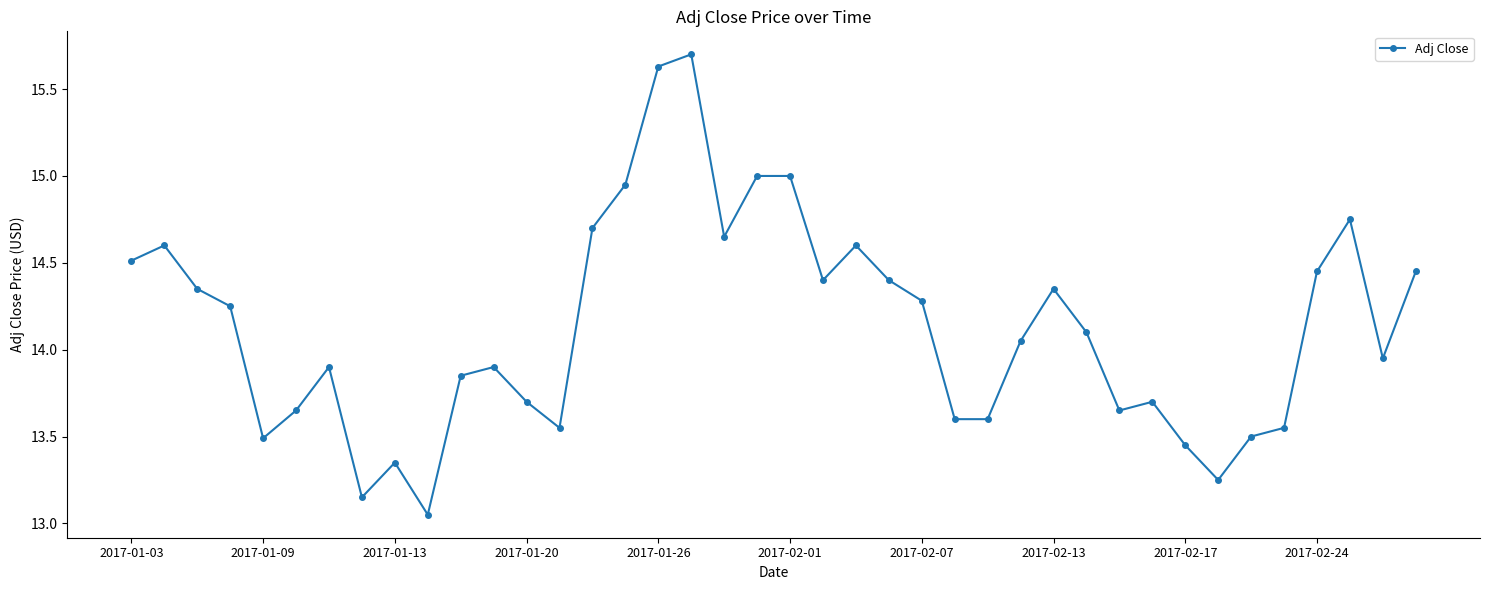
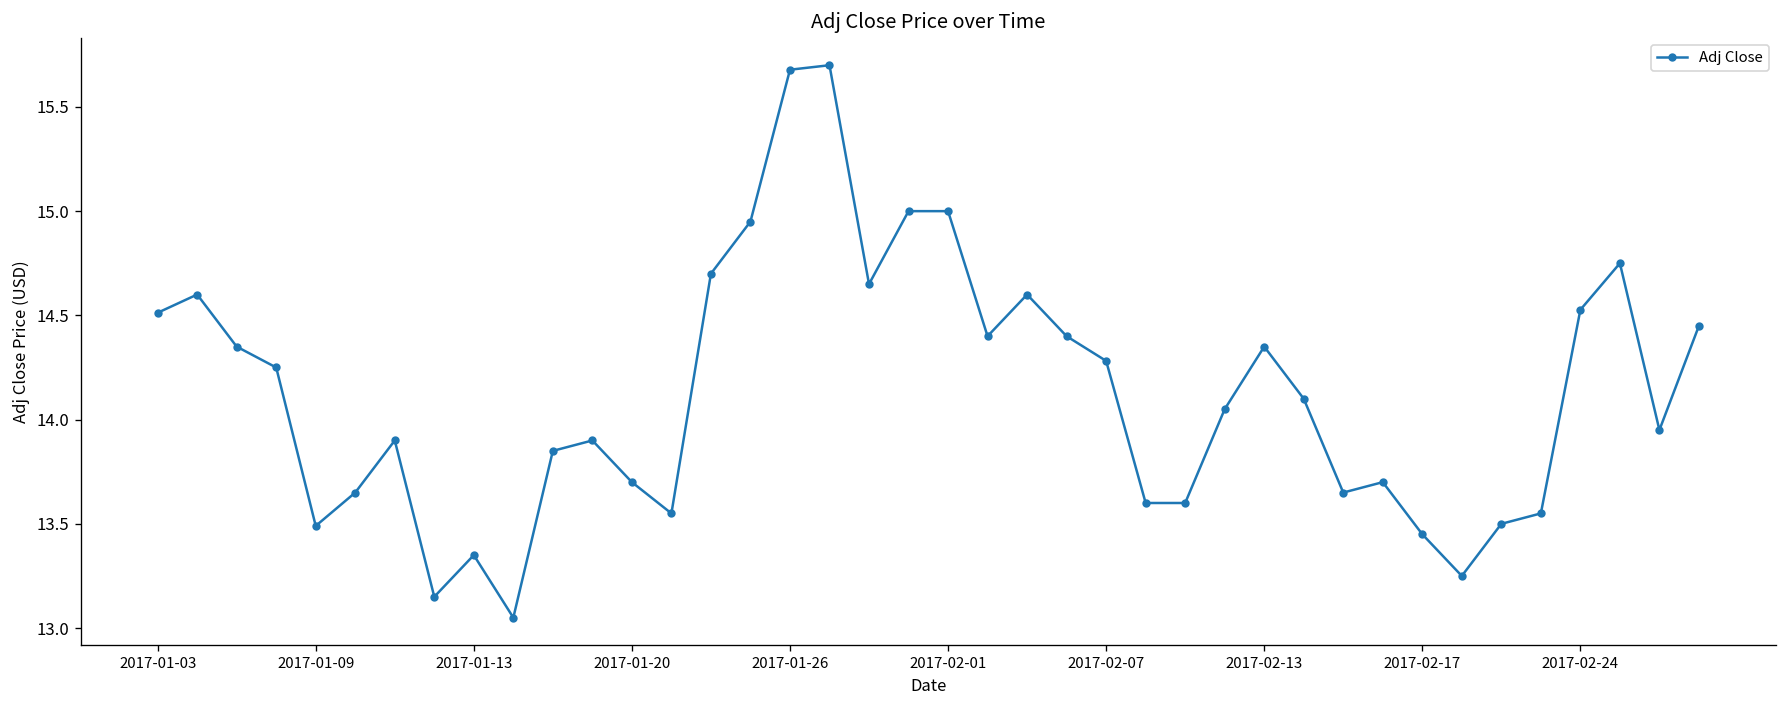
2017-01-26: 15.63 -> 15.68
2017-02-24: 14.45 -> 14.53
